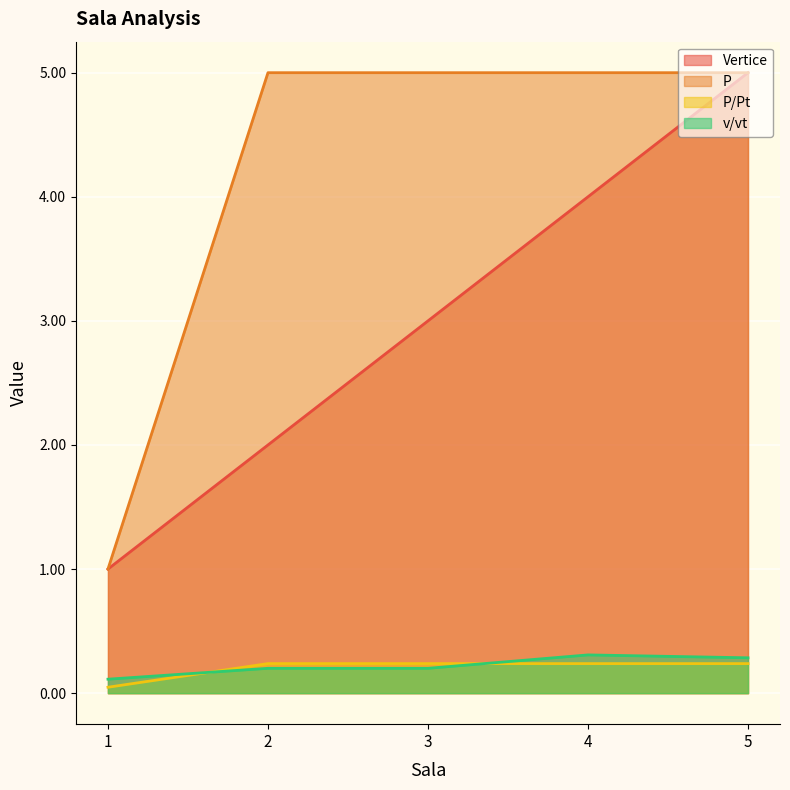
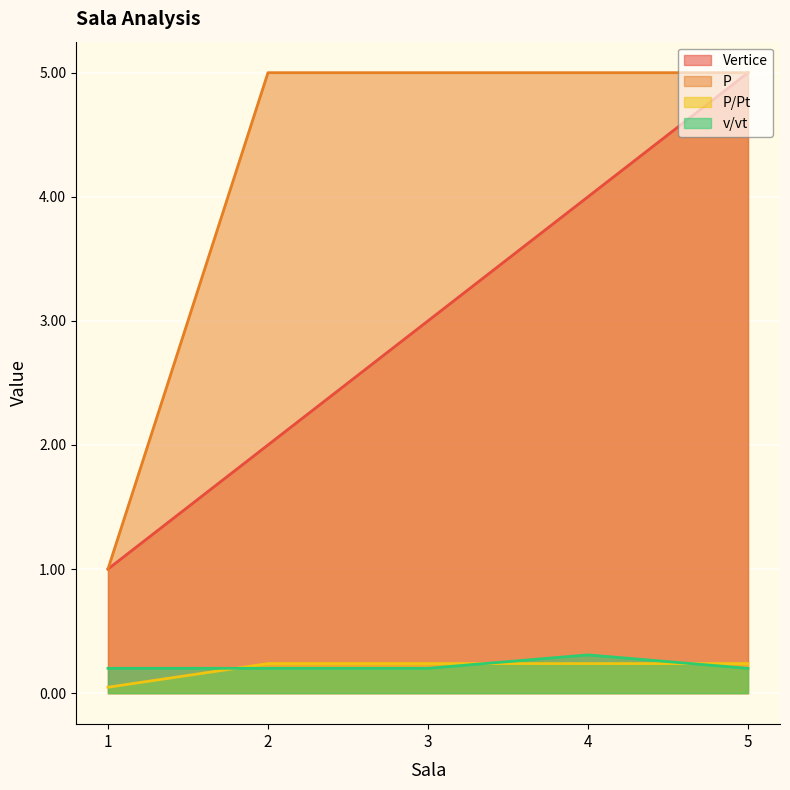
v/vt, 1: 0.11 -> 0.20
v/vt, 5: 0.28 -> 0.20
